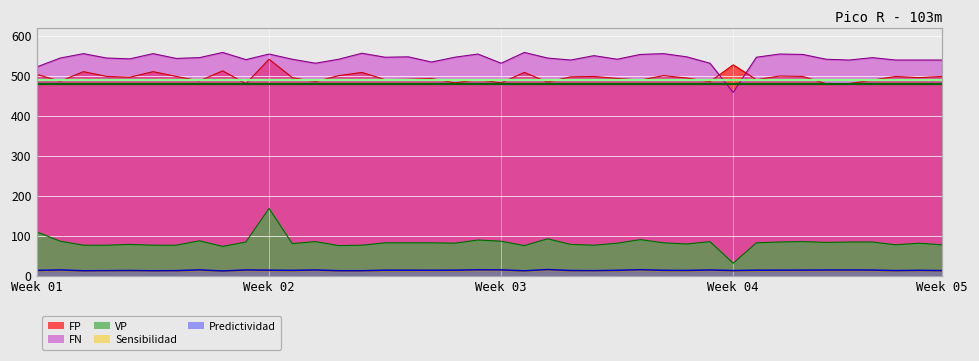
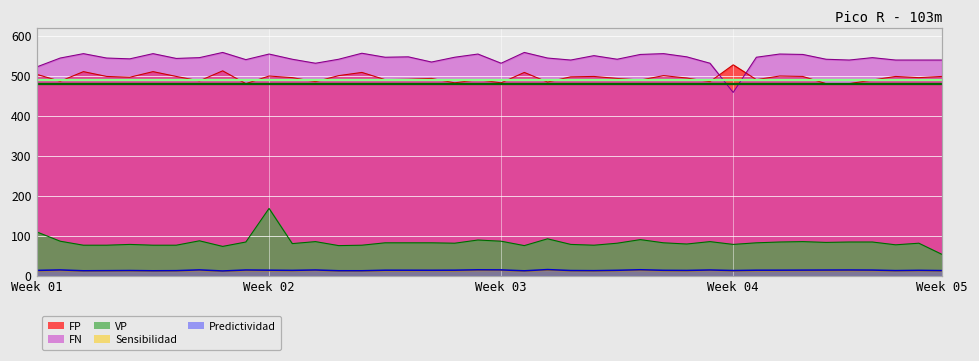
FP, Week 02: 540 -> 500
VP, Week 04: 30 -> 80
VP, Week 05: 80 -> 50
